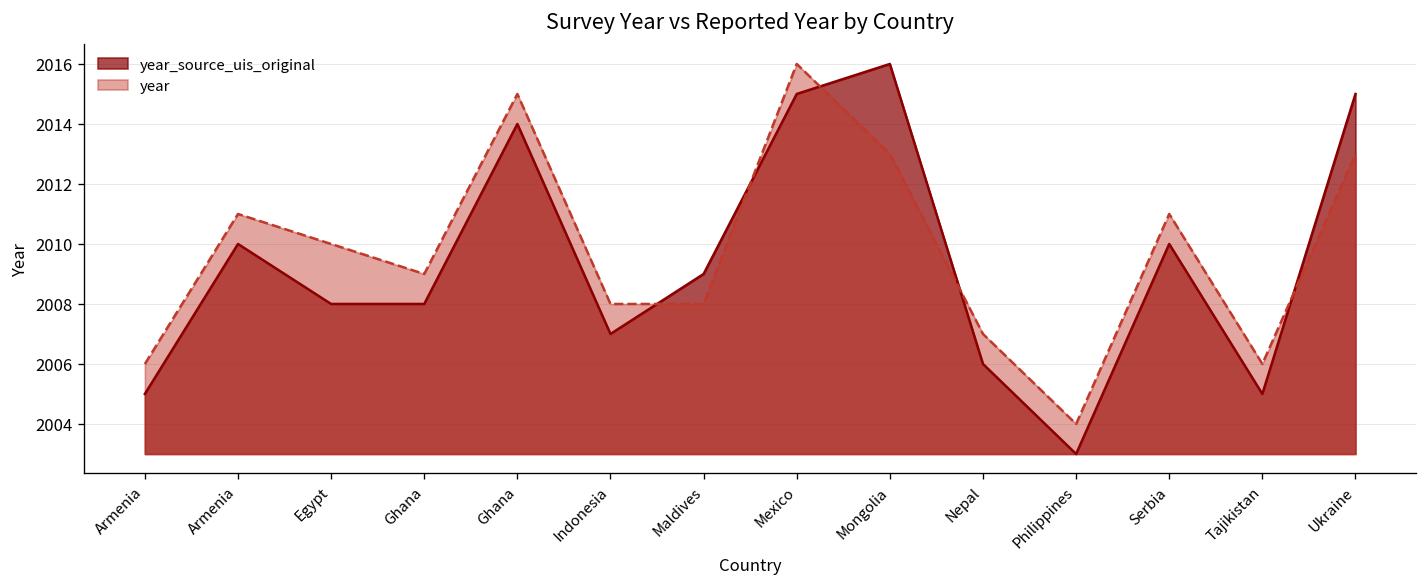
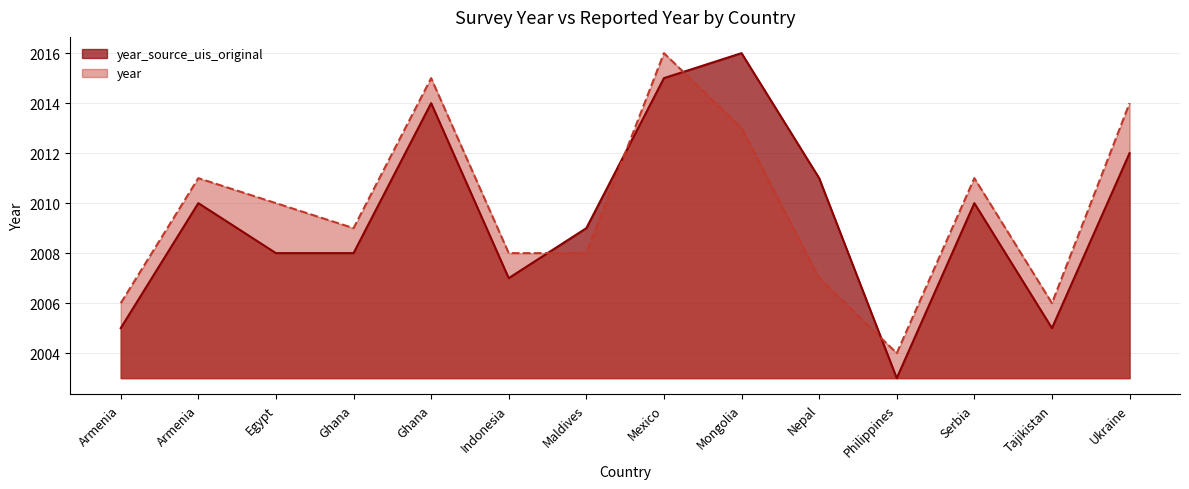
year_source_uis_original, Nepal: 2006 -> 2011
year_source_uis_original, Ukraine: 2015 -> 2012
year, Ukraine: 2013 -> 2014
